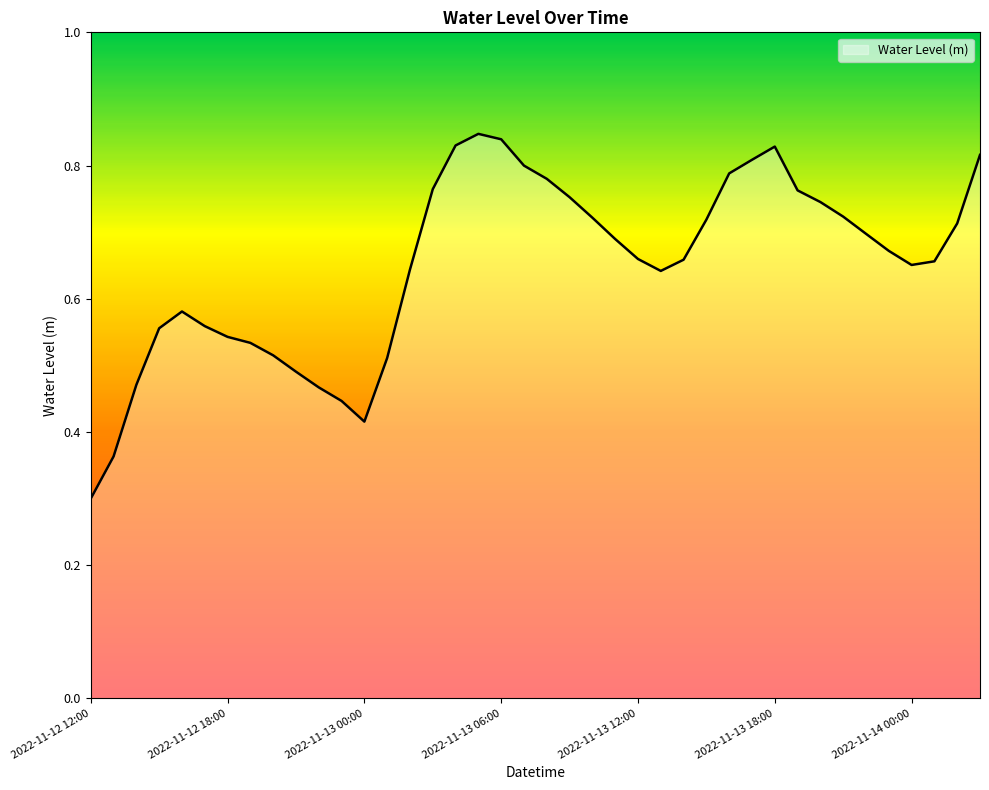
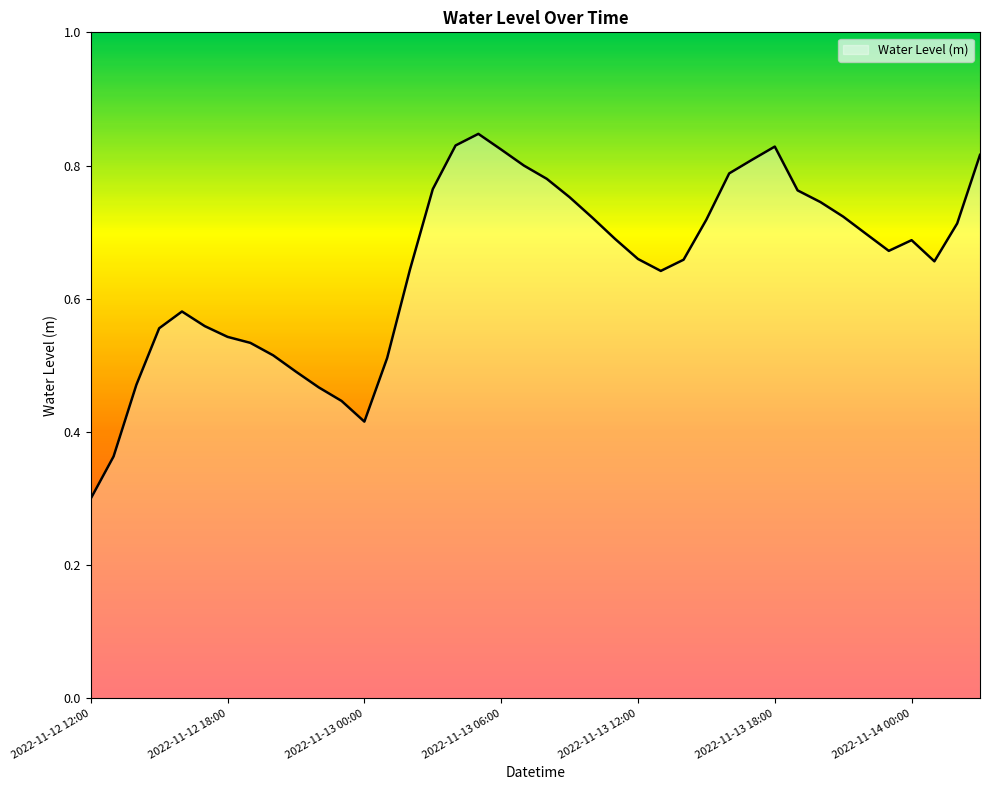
2022-11-13 06:00: 0.84 -> 0.82
2022-11-14 00:00: 0.65 -> 0.69
